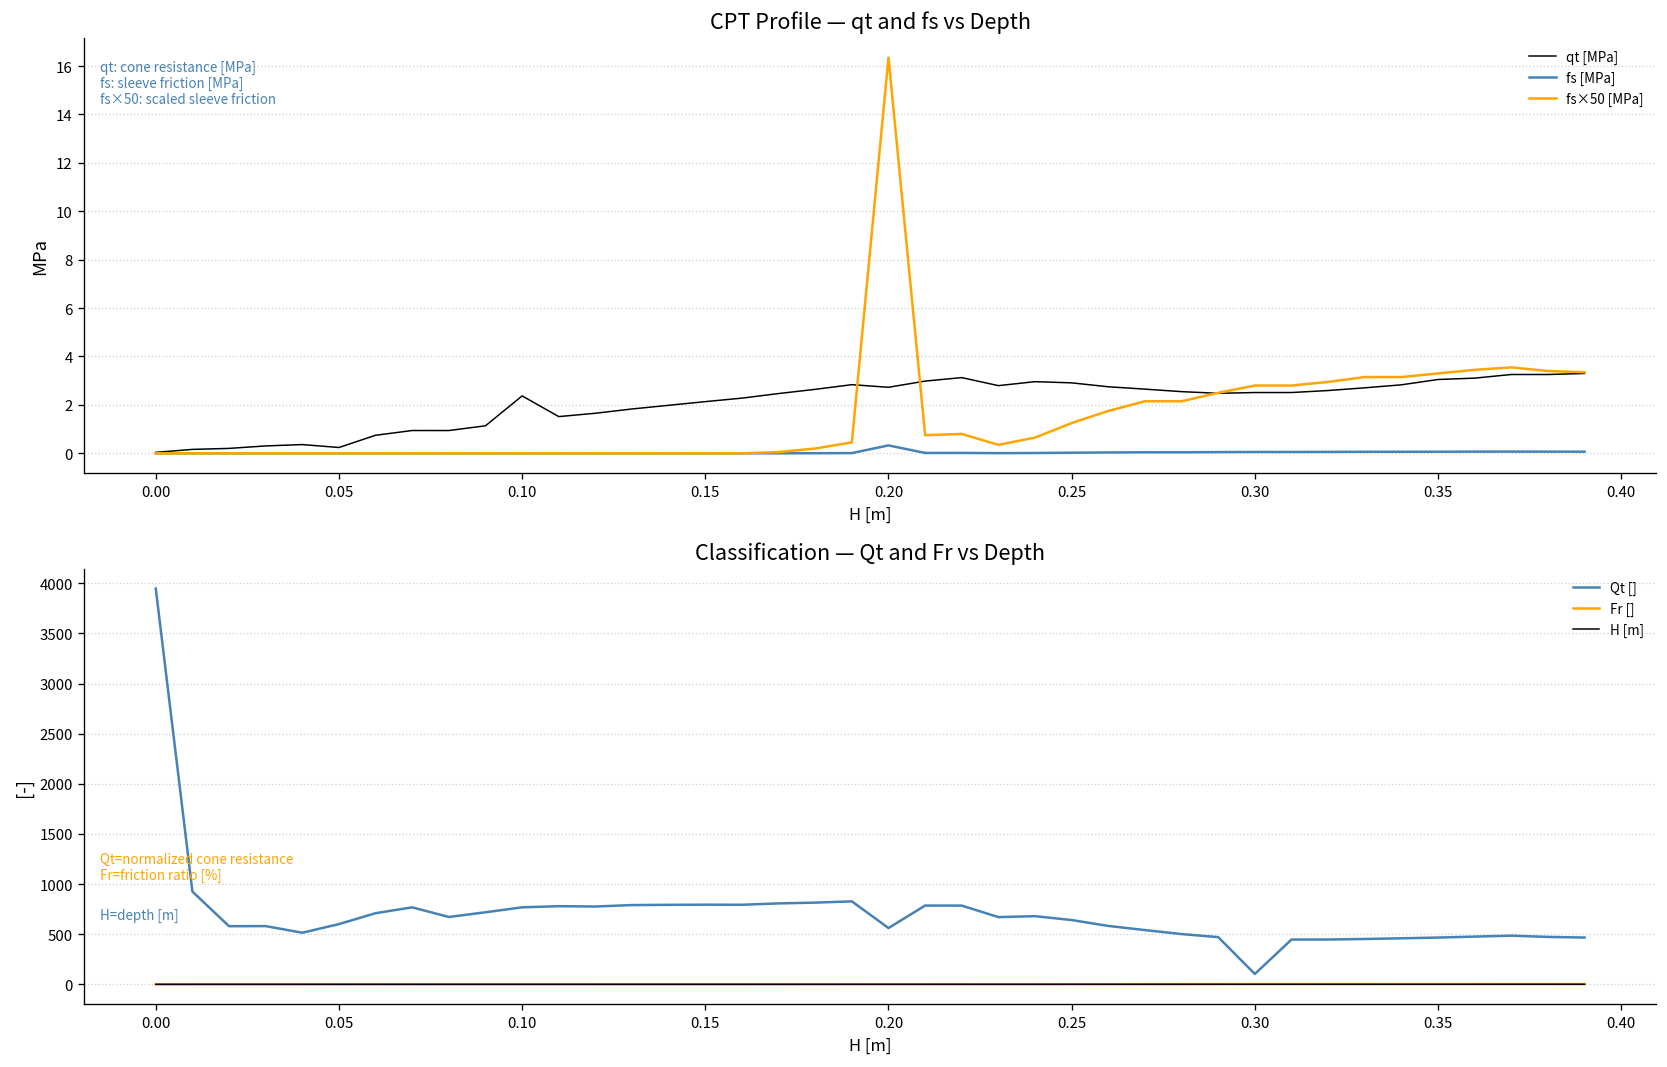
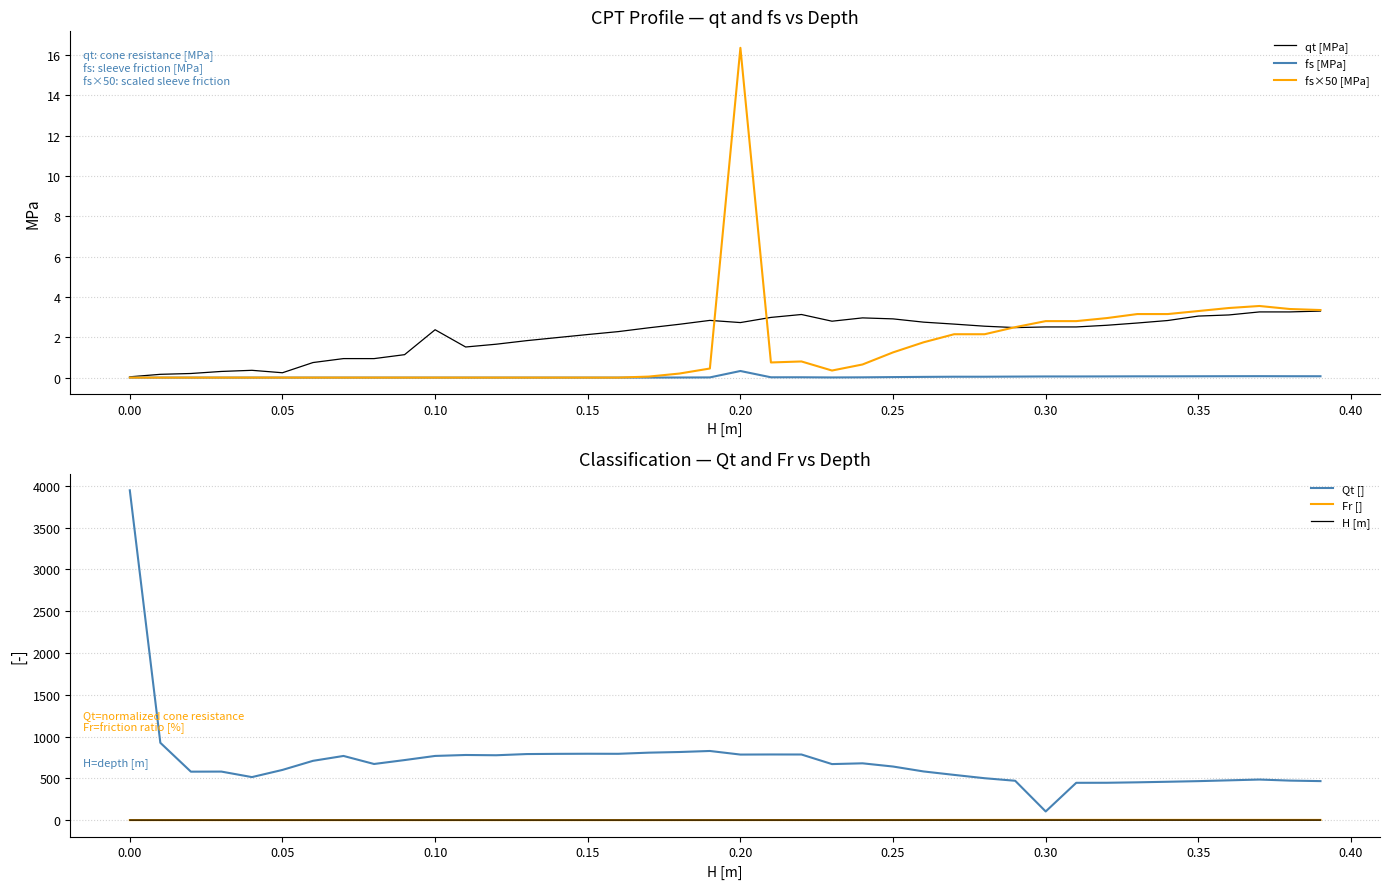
Classification — Qt and Fr vs Depth, Qt [], 0.20: 600 -> 800
